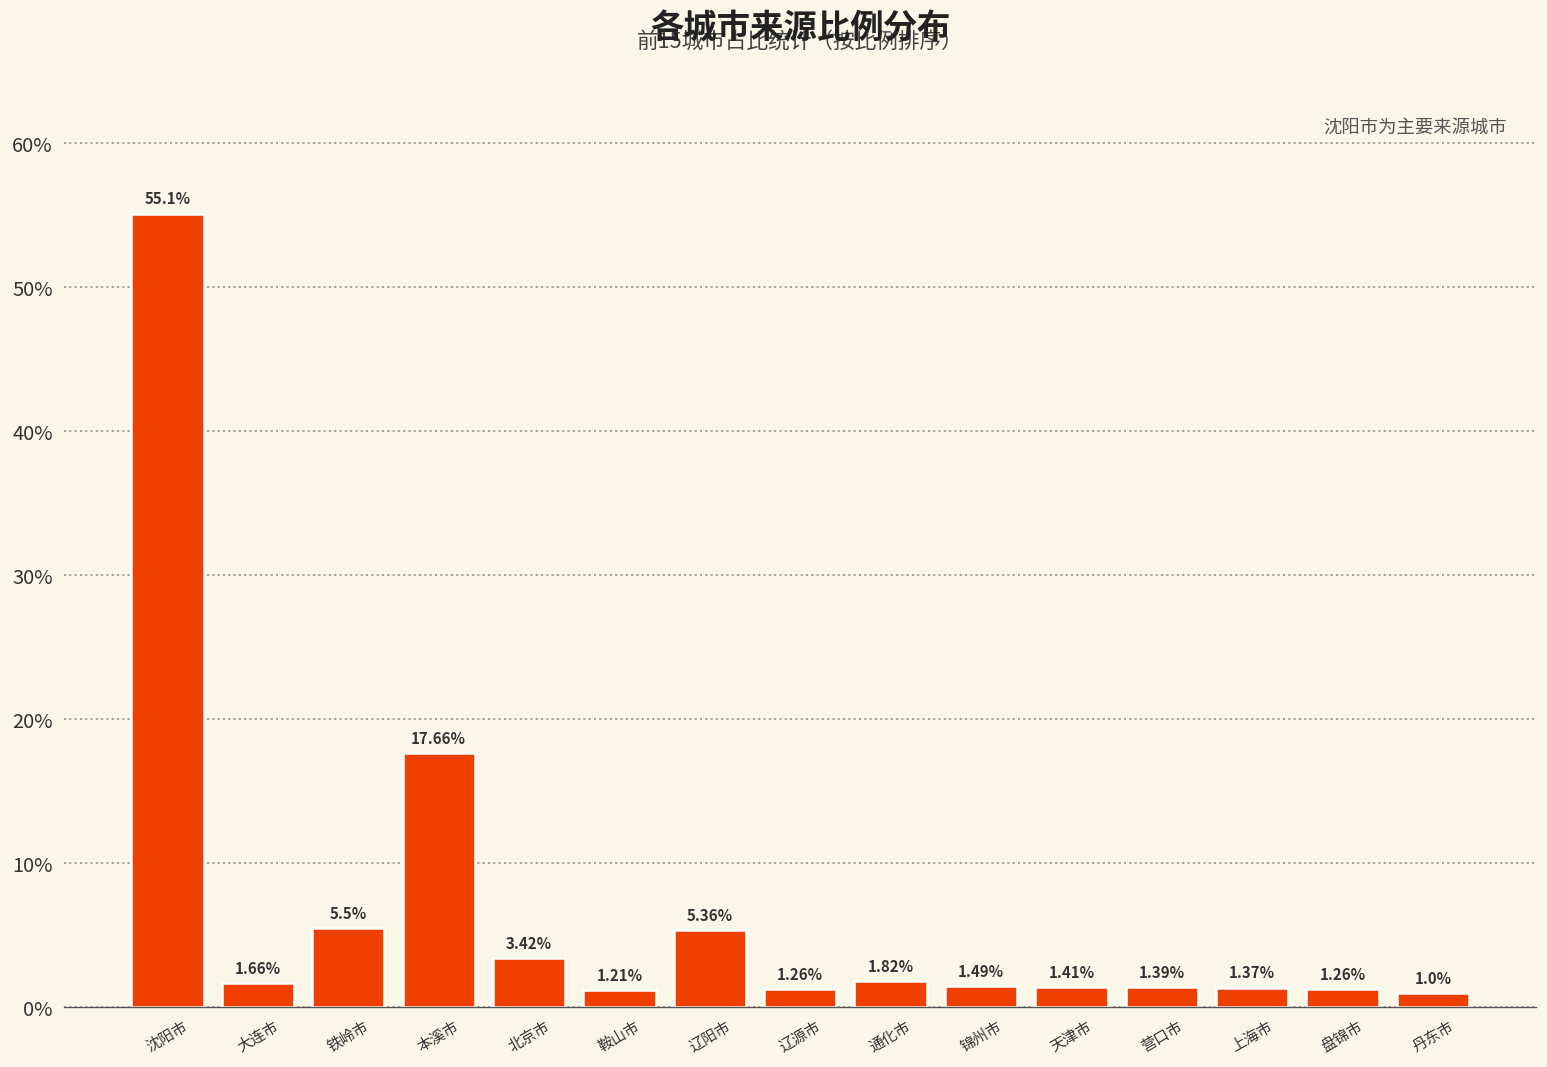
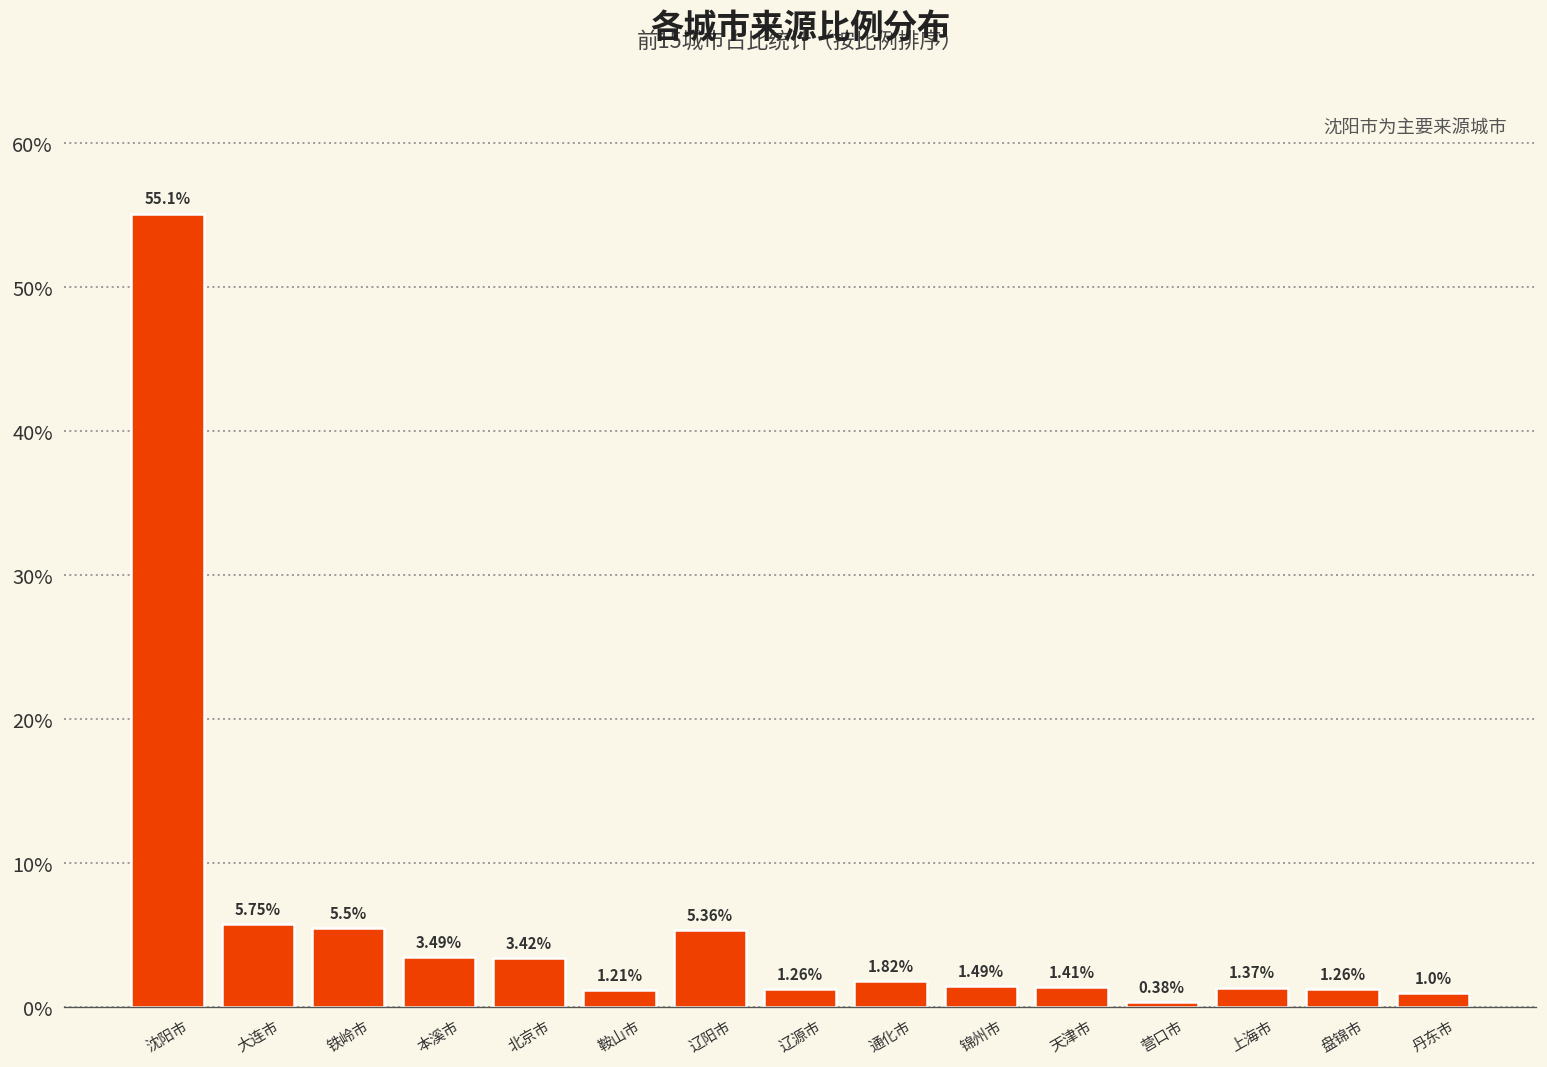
大连市: 1.66% -> 5.75%
本溪市: 17.66% -> 3.49%
营口市: 1.39% -> 0.38%
